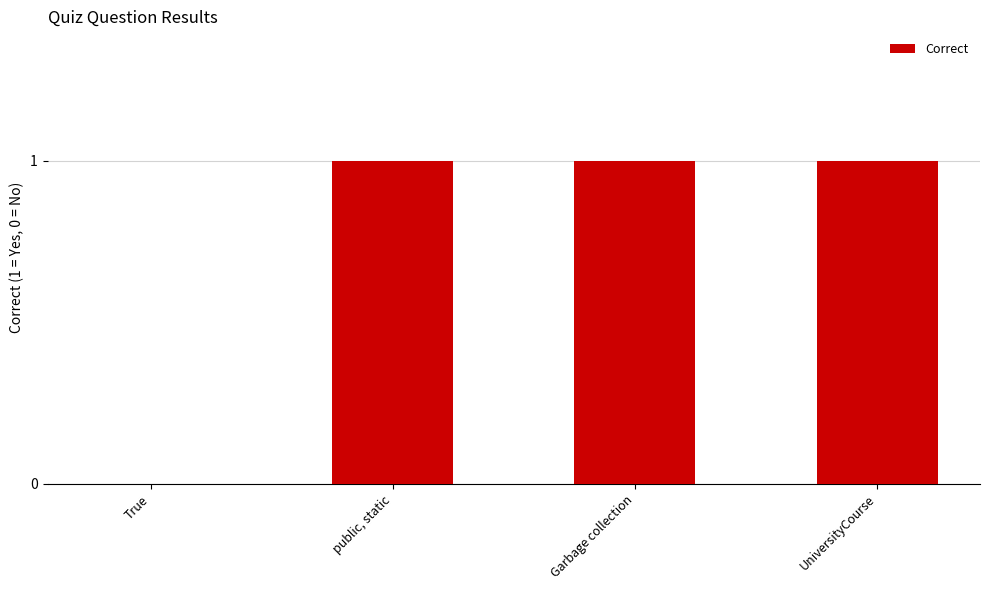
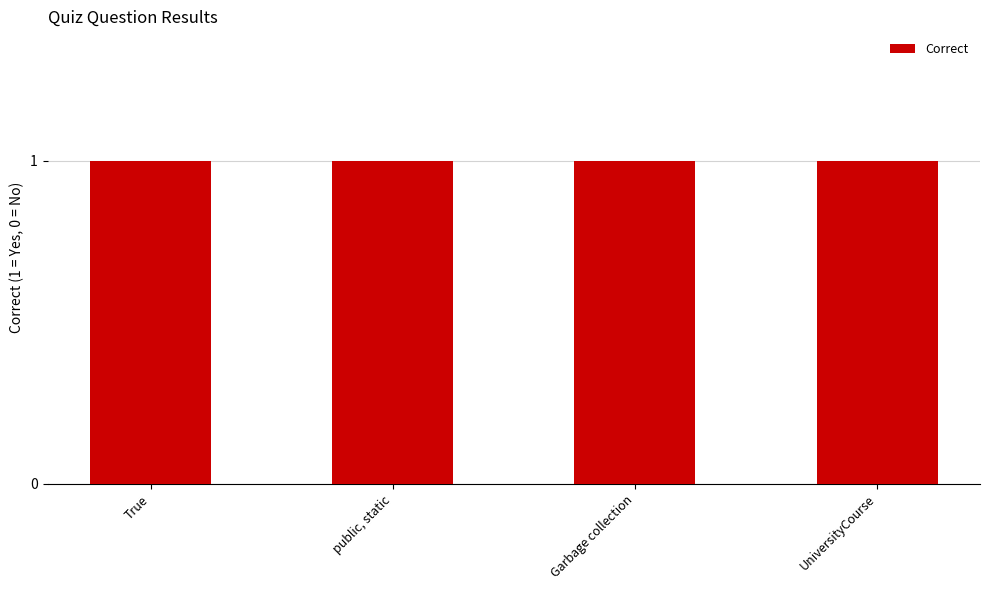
True: 0 -> 1
